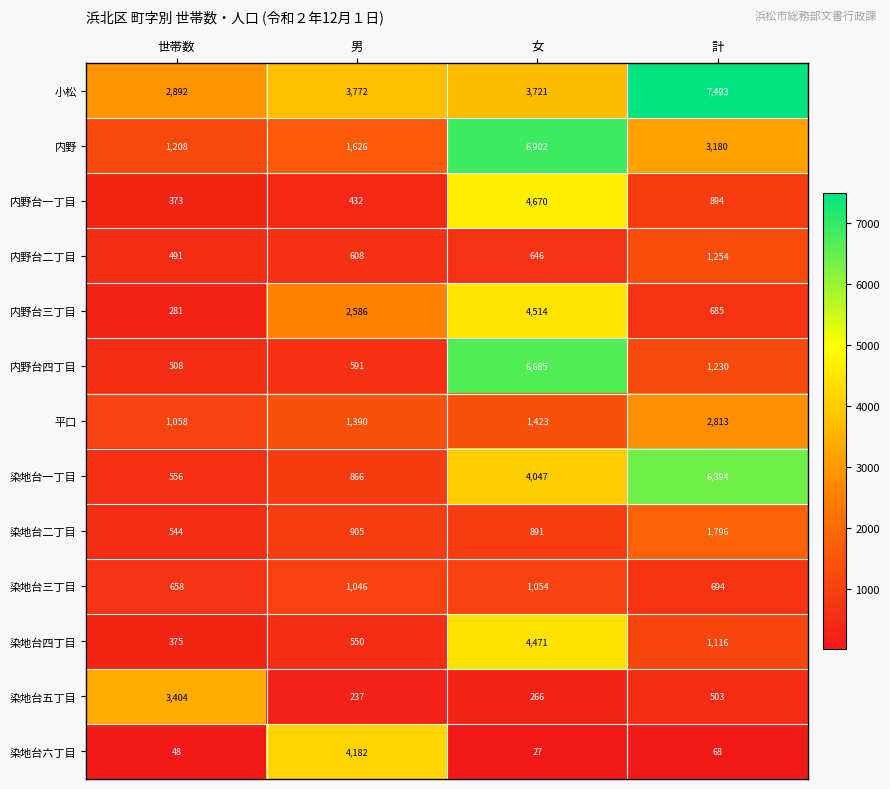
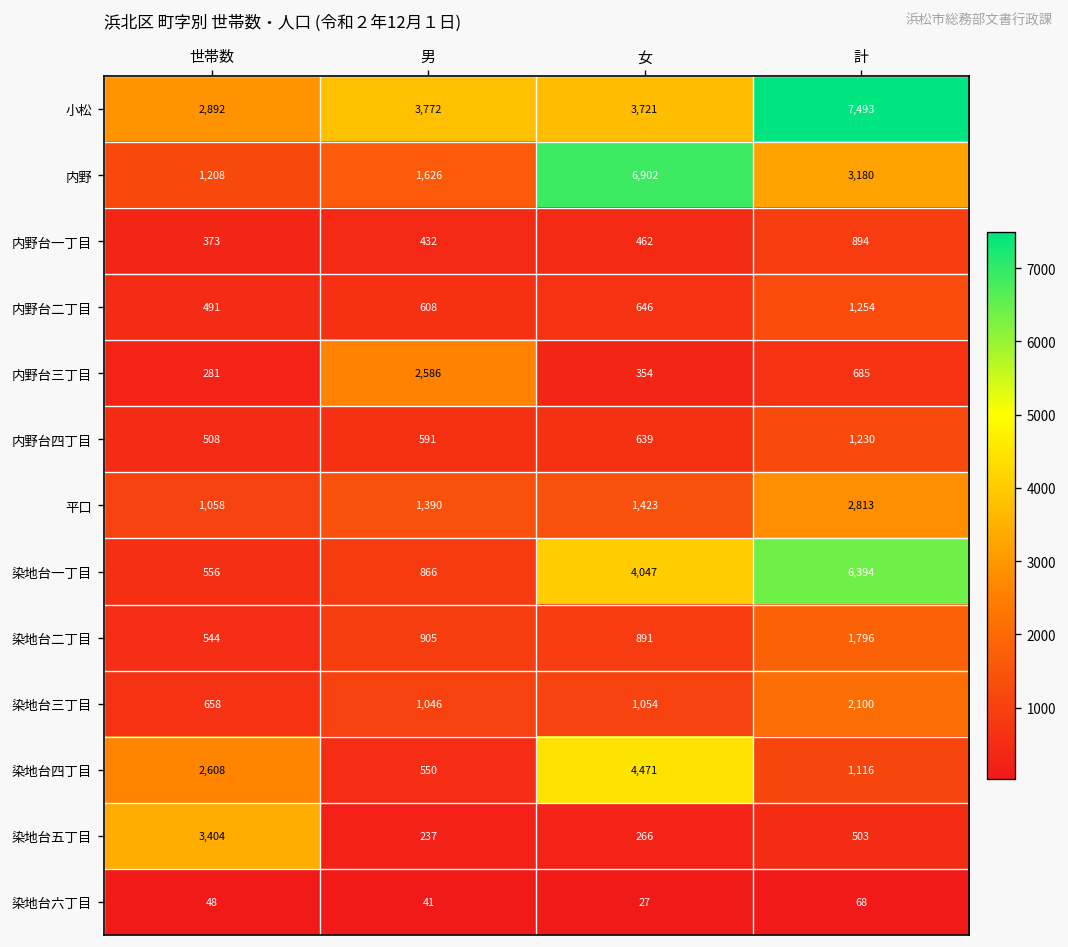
内野台一丁目, 女: 4,670 -> 462
内野台三丁目, 女: 4,514 -> 354
内野台四丁目, 女: 6,685 -> 639
染地台三丁目, 計: 694 -> 2,100
染地台四丁目, 世帯数: 375 -> 2,608
染地台六丁目, 男: 4,182 -> 41
